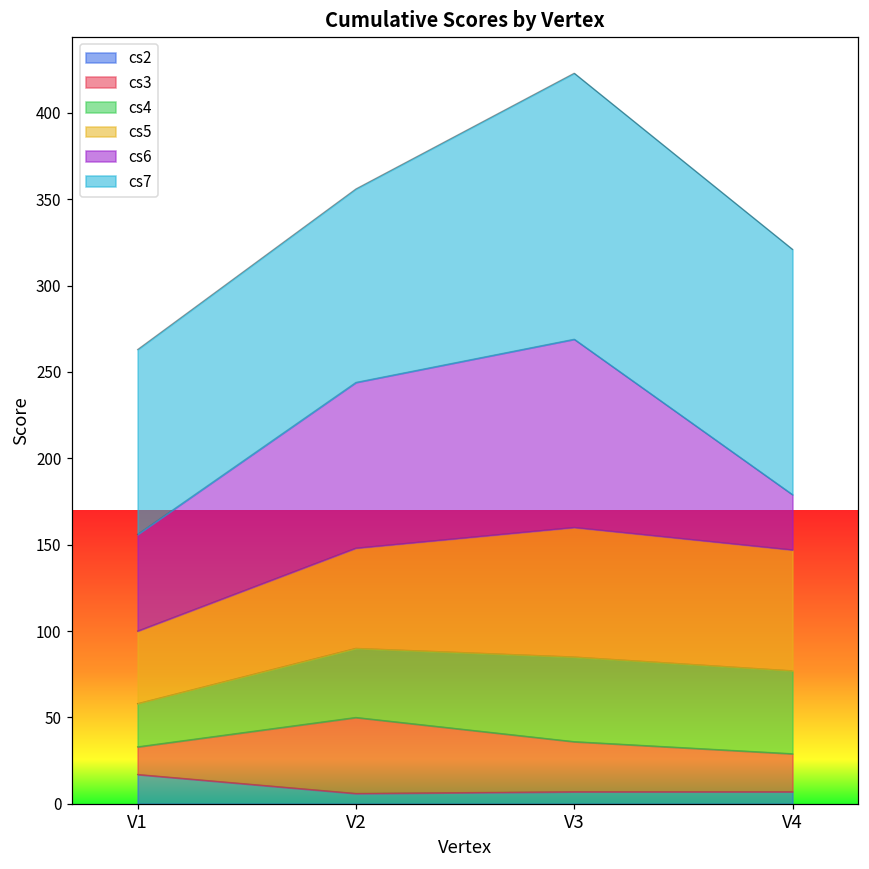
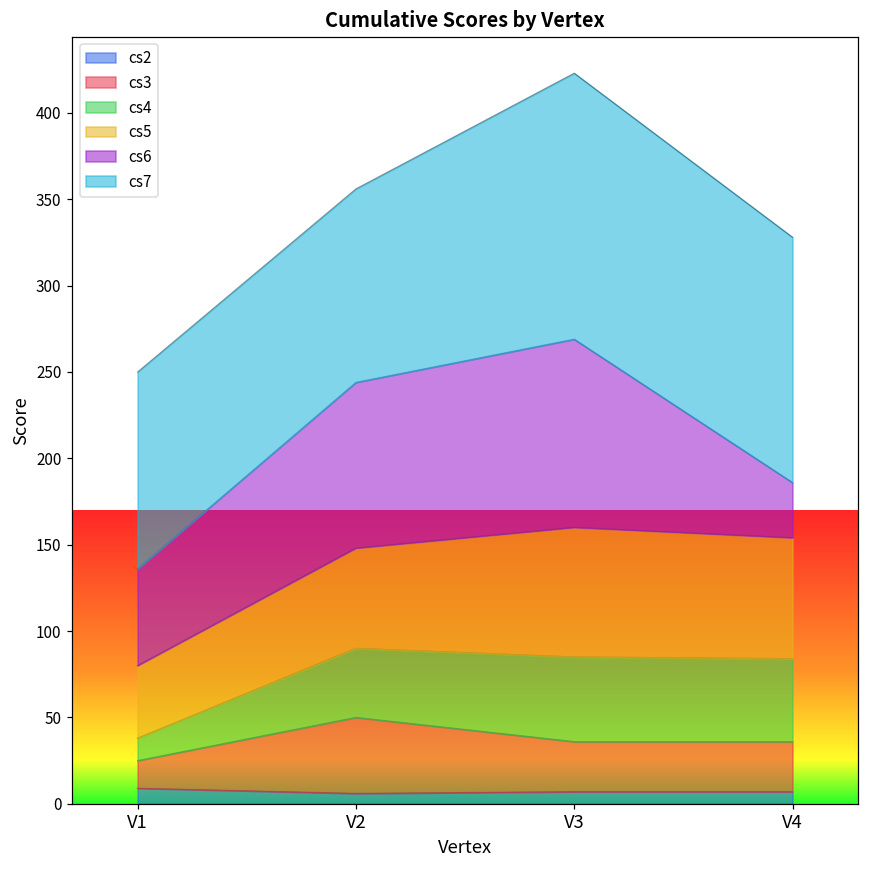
cs2, V1: 17 -> 9
cs4, V1: 25 -> 13
cs7, V1: 107 -> 114
cs3, V4: 22 -> 29
